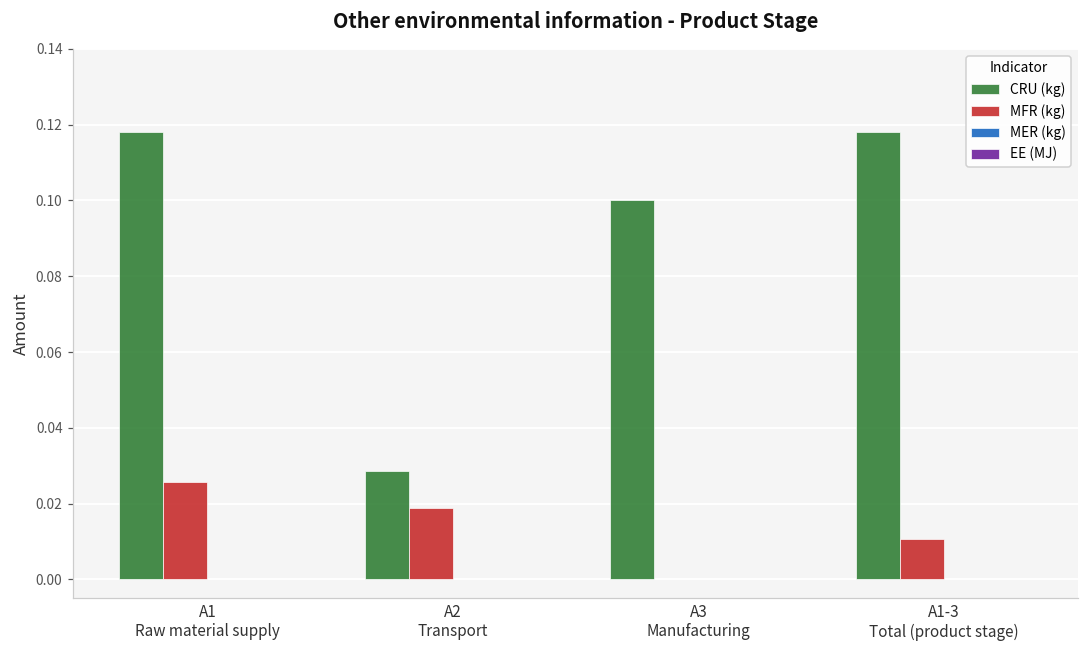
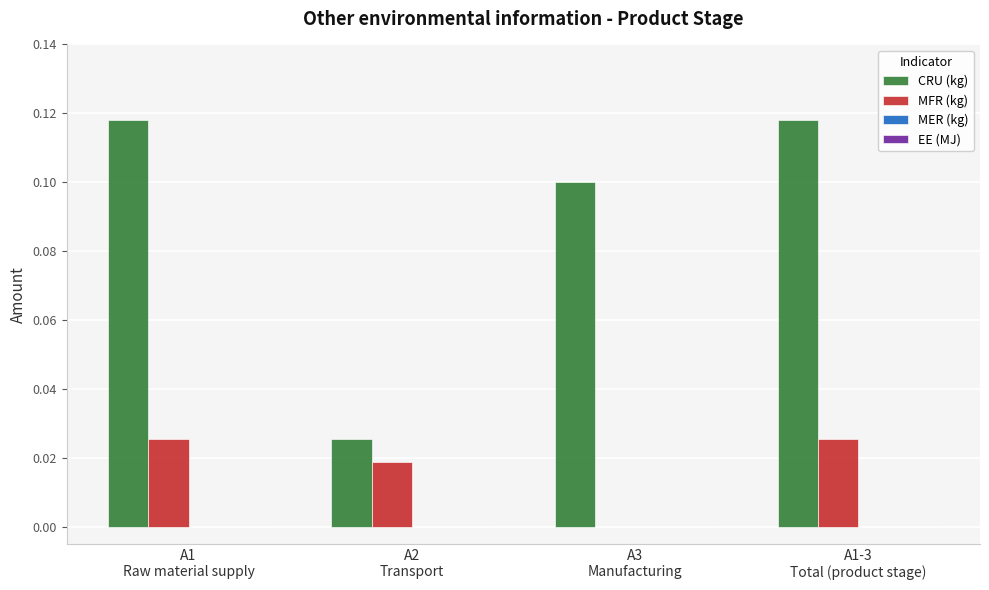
CRU (kg), A2 Transport: 0.029 -> 0.026
MFR (kg), A1-3 Total (product stage): 0.011 -> 0.026
